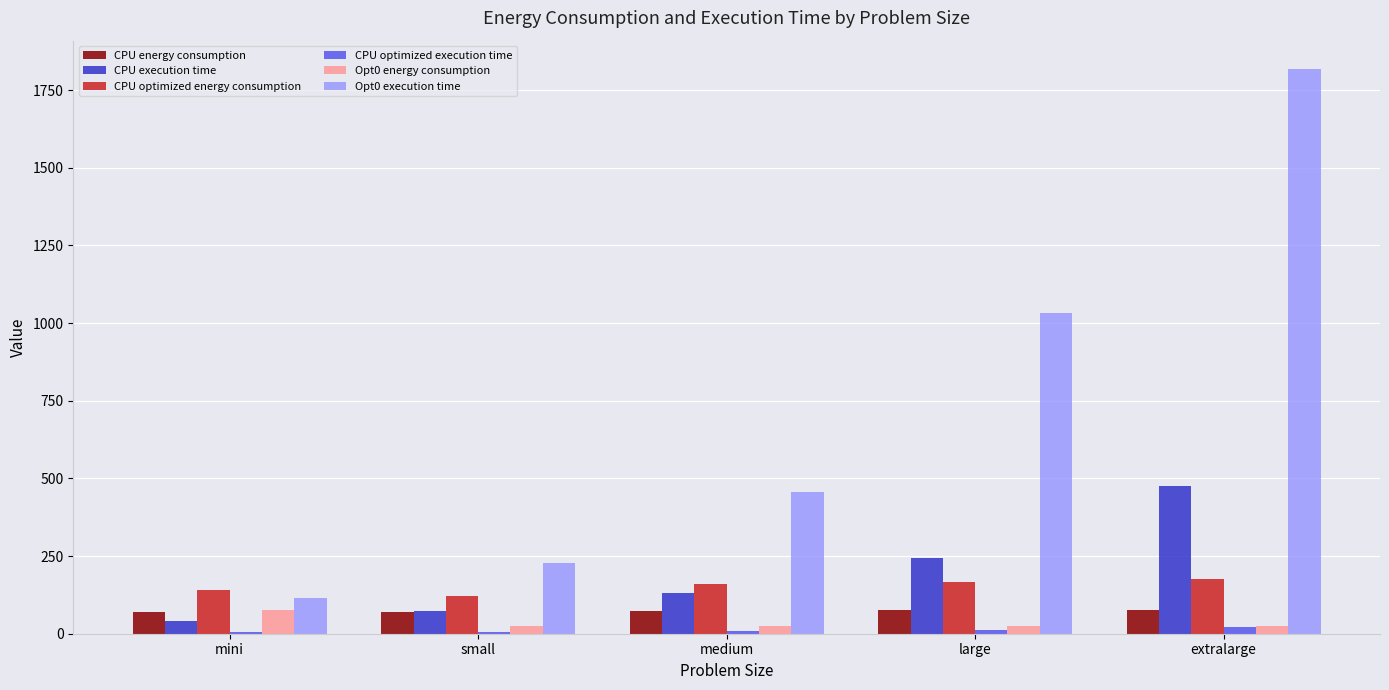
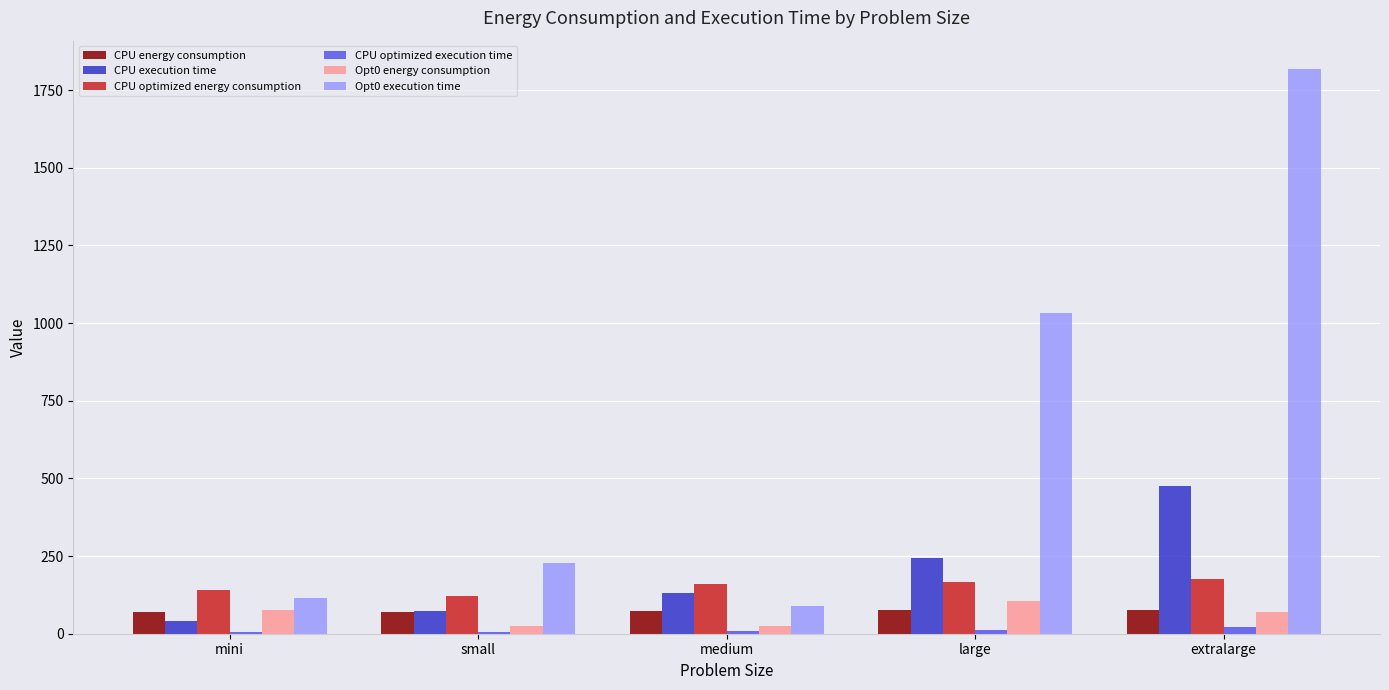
Opt0 execution time, medium: 450 -> 90
Opt0 energy consumption, large: 30 -> 100
Opt0 energy consumption, extralarge: 30 -> 70
